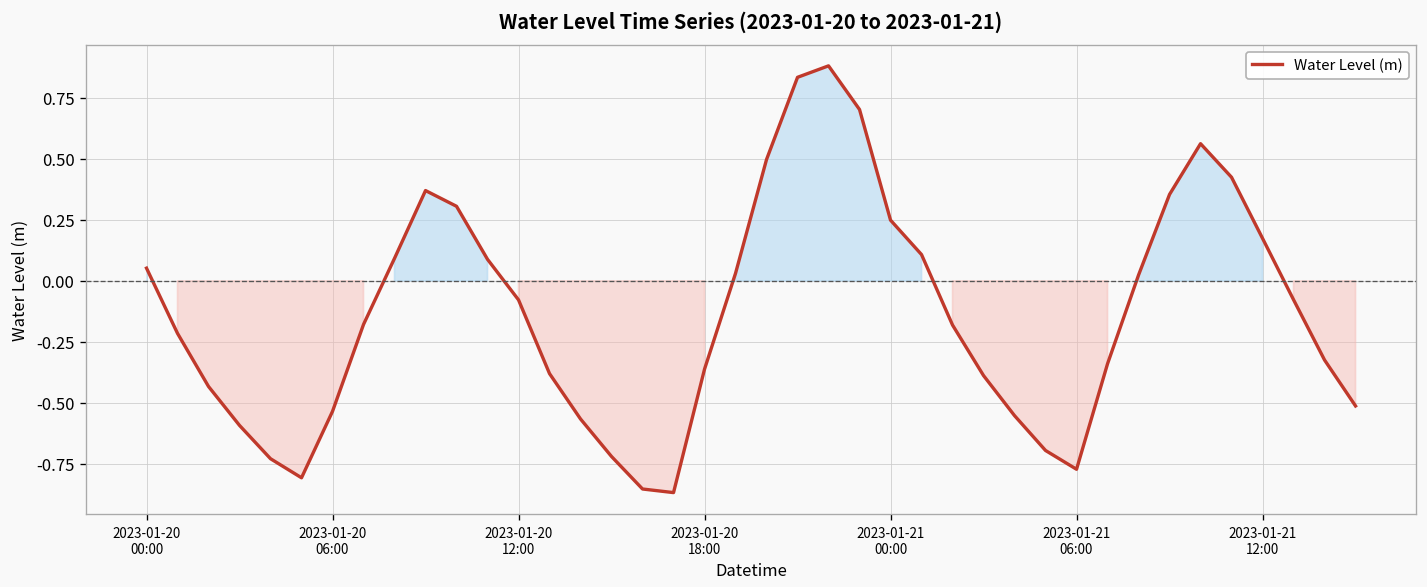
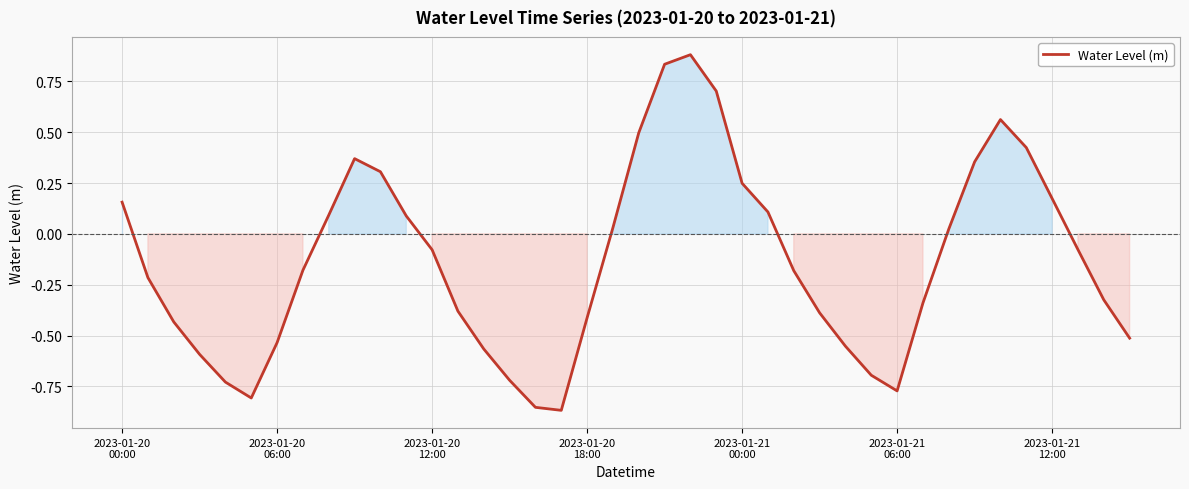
2023-01-20 00:00: 0.05 -> 0.16
2023-01-20 18:00: -0.36 -> -0.41
